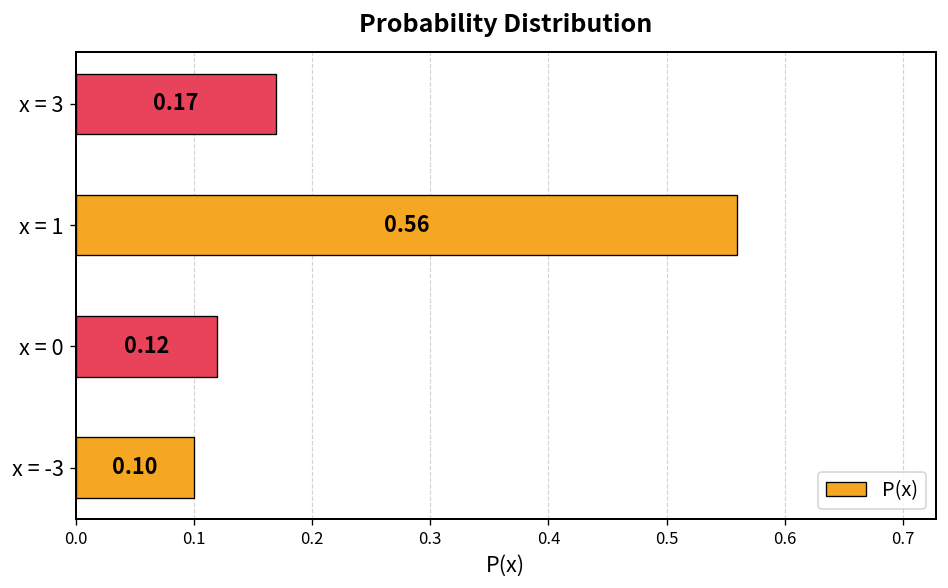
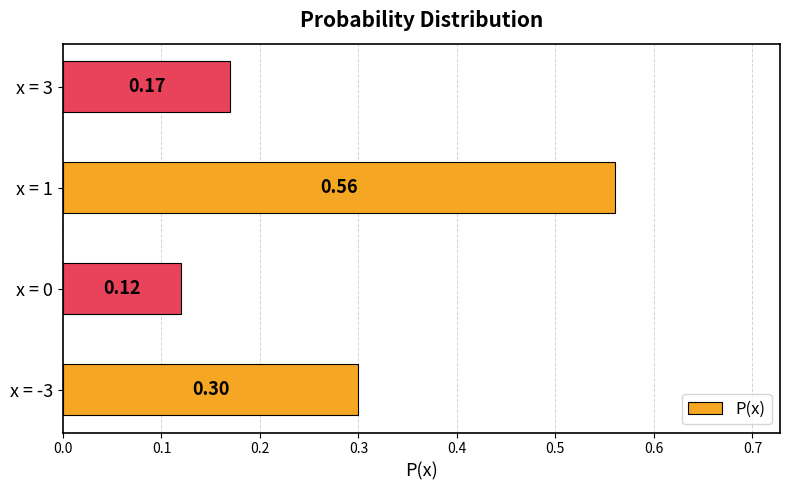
x = -3: 0.10 -> 0.30
